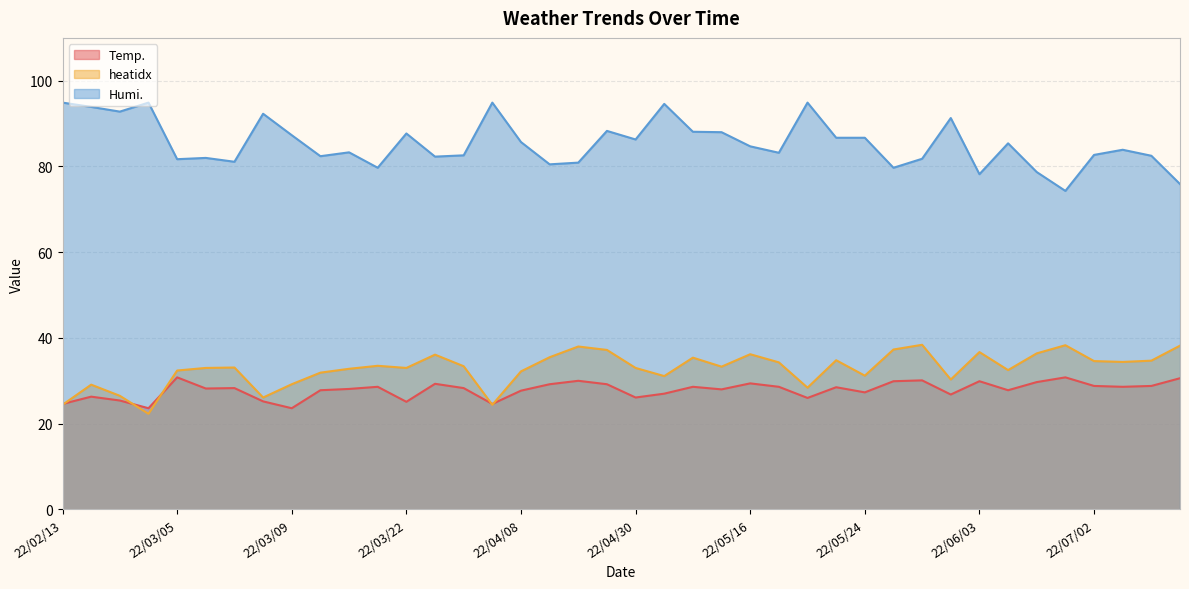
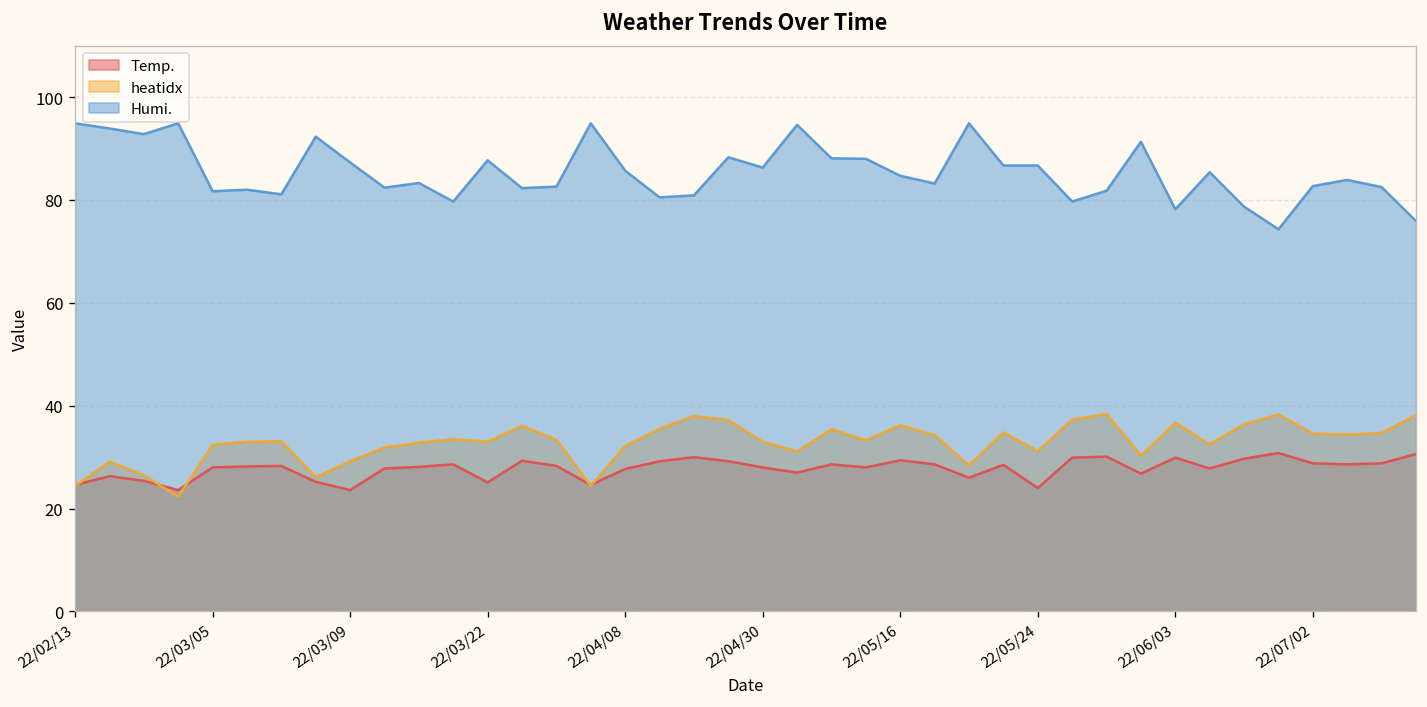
Temp., 22/03/05: 31 -> 28
Temp., 22/04/30: 26 -> 28
Temp., 22/05/24: 27 -> 24
